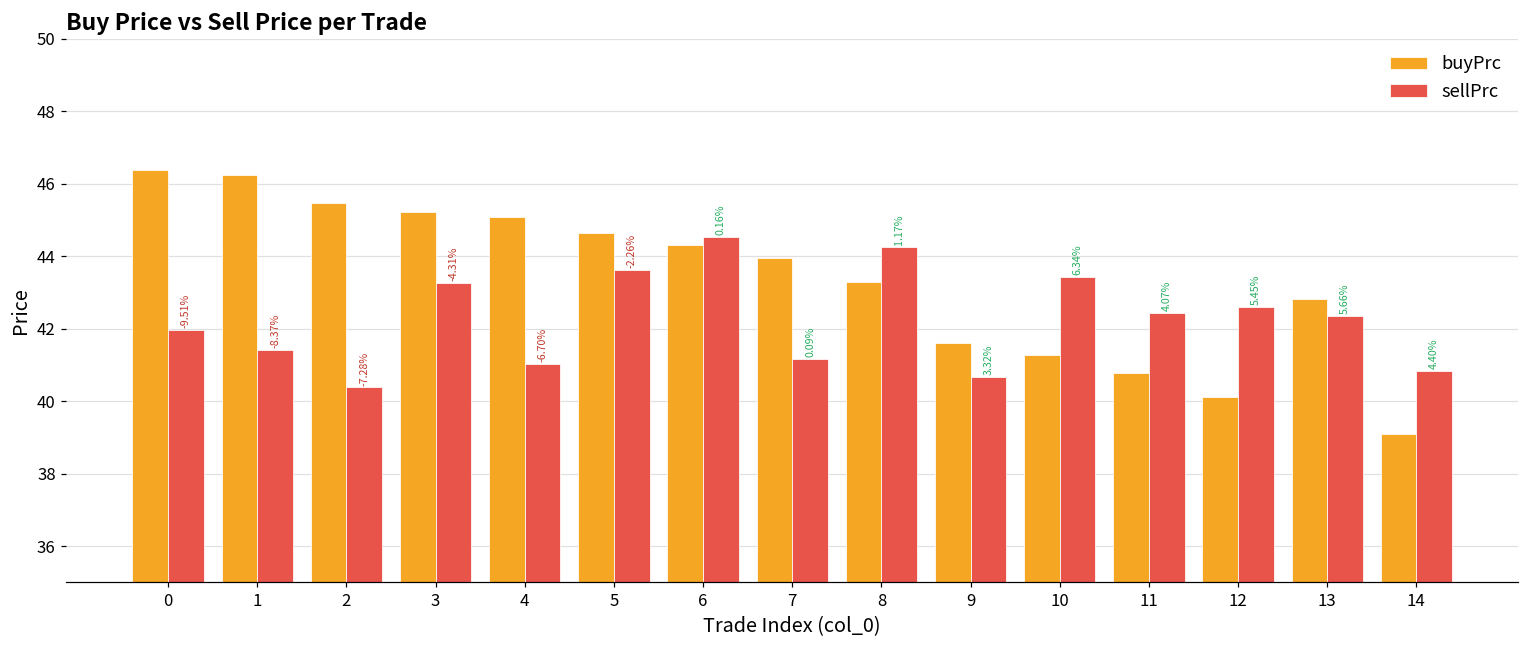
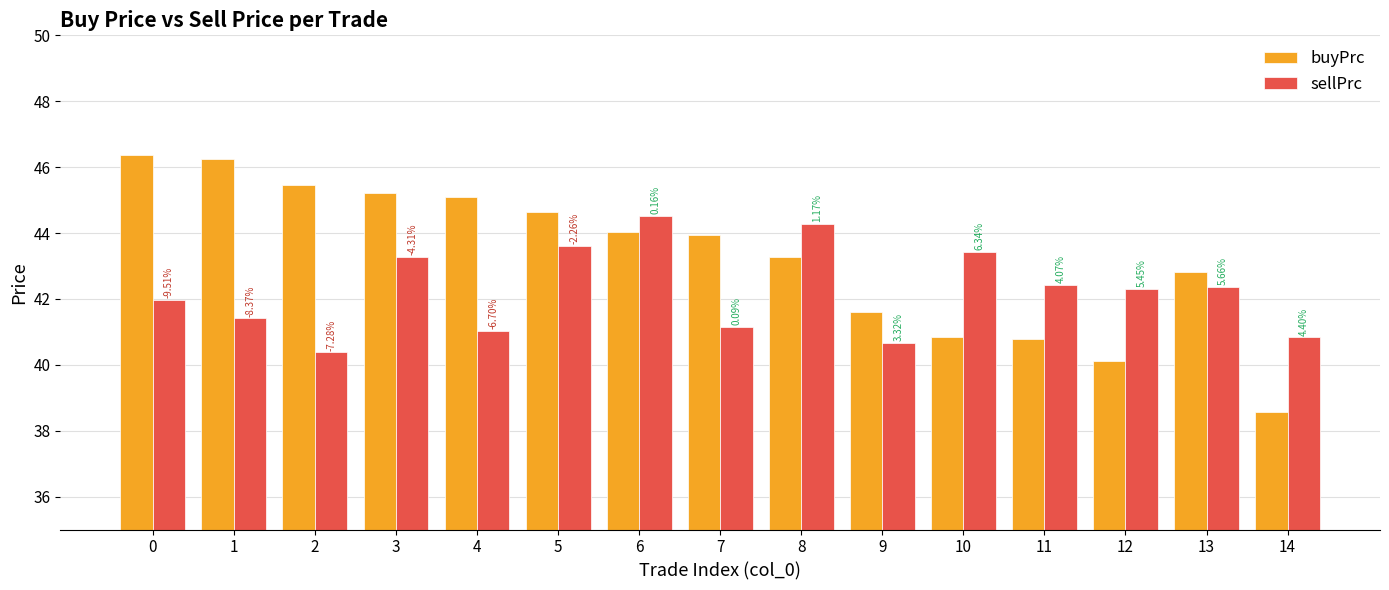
buyPrc, 6: 44.3 -> 44.0
buyPrc, 10: 41.3 -> 40.8
sellPrc, 12: 42.6 -> 42.3
buyPrc, 14: 39.1 -> 38.6
